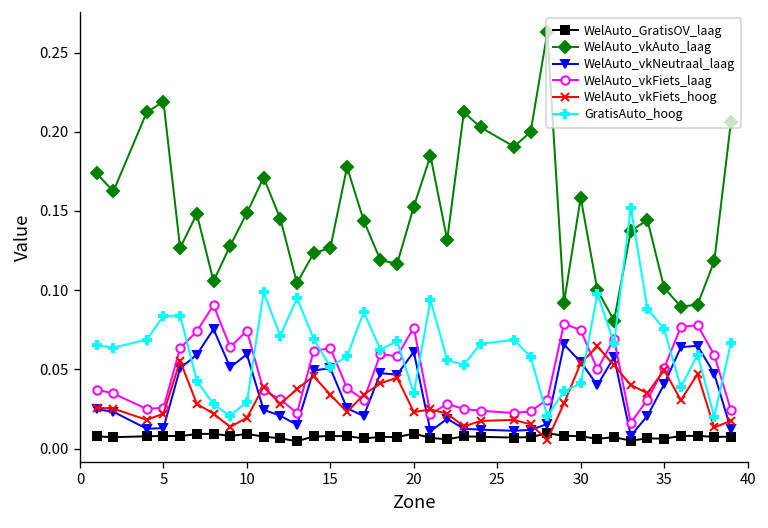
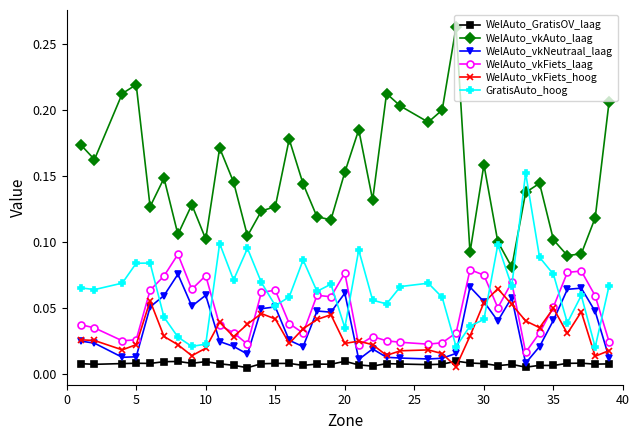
WelAuto_vkAuto_laag, 10: 0.149 -> 0.102
GratisAuto_hoog, 10: 0.029 -> 0.022
WelAuto_vkFiets_hoog, 15: 0.034 -> 0.042
